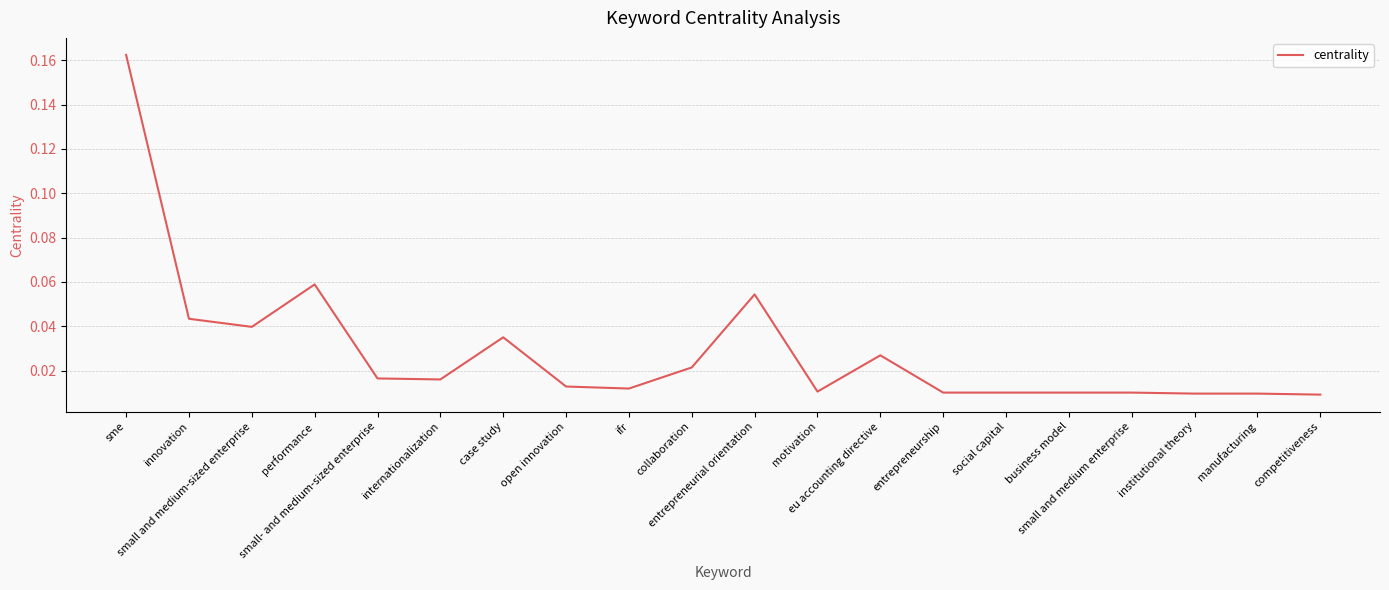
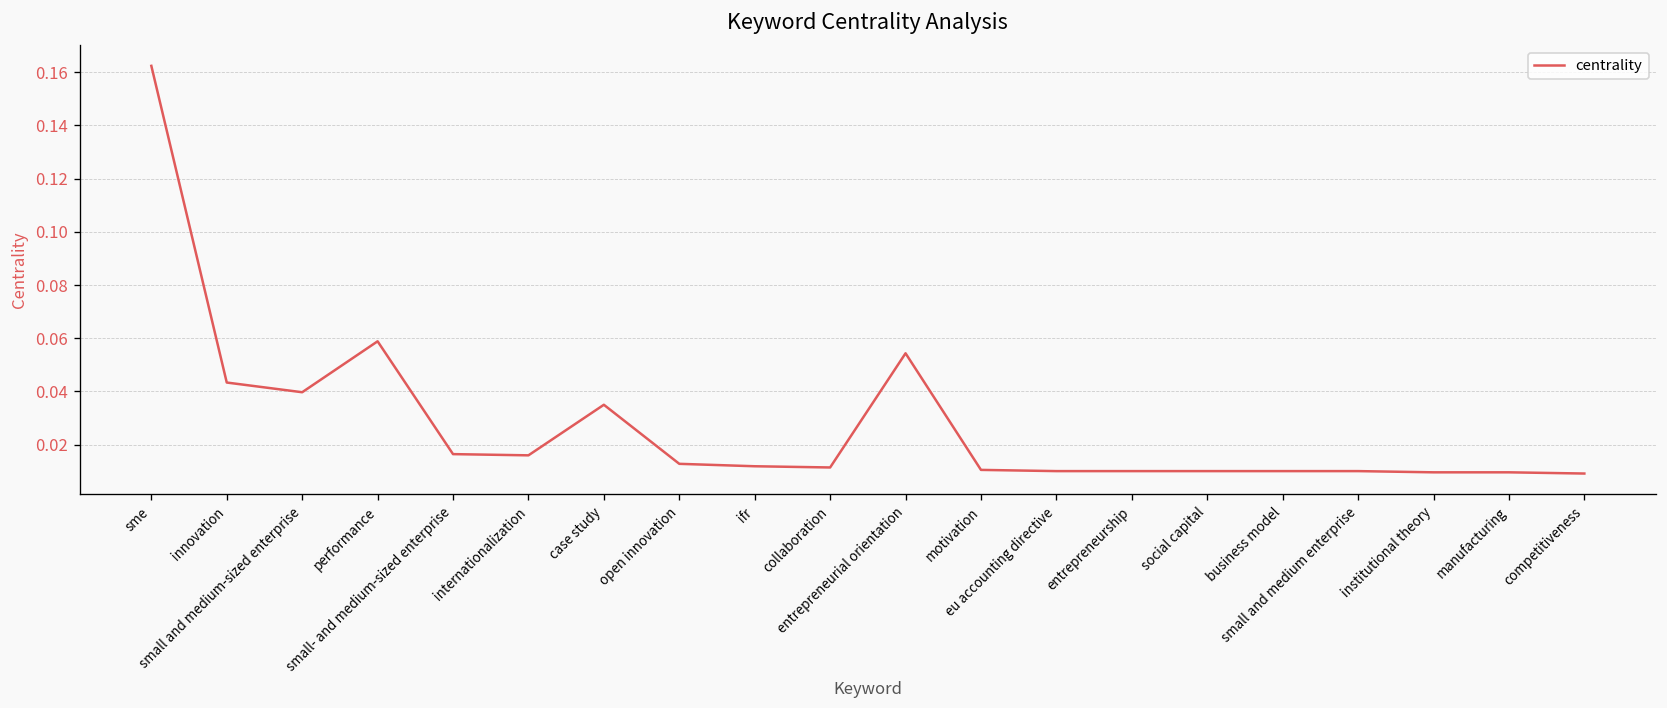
collaboration: 0.021 -> 0.011
eu accounting directive: 0.027 -> 0.010
